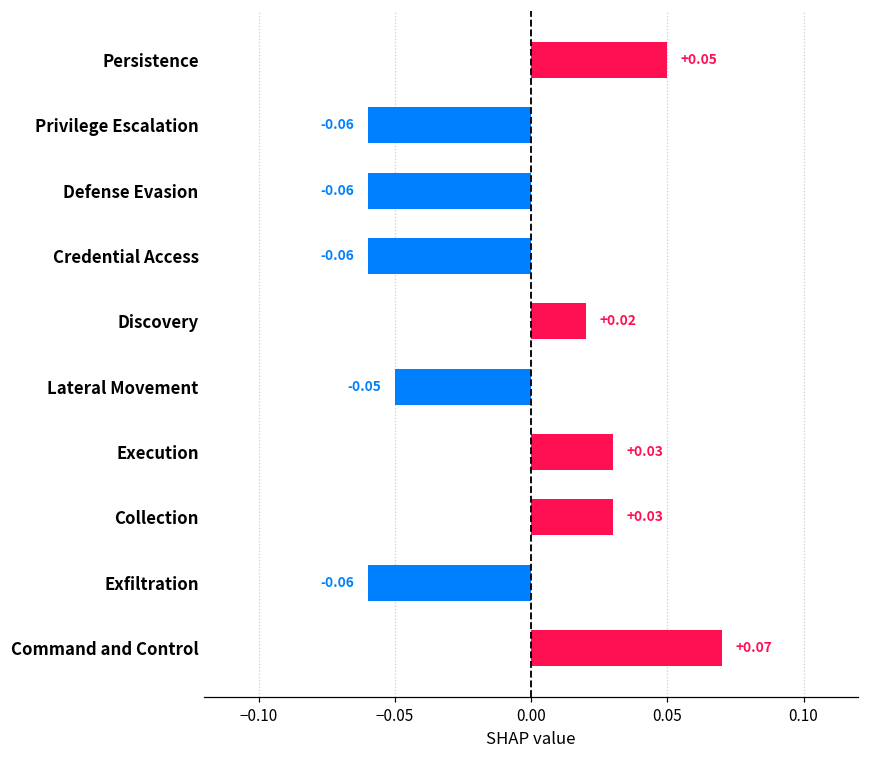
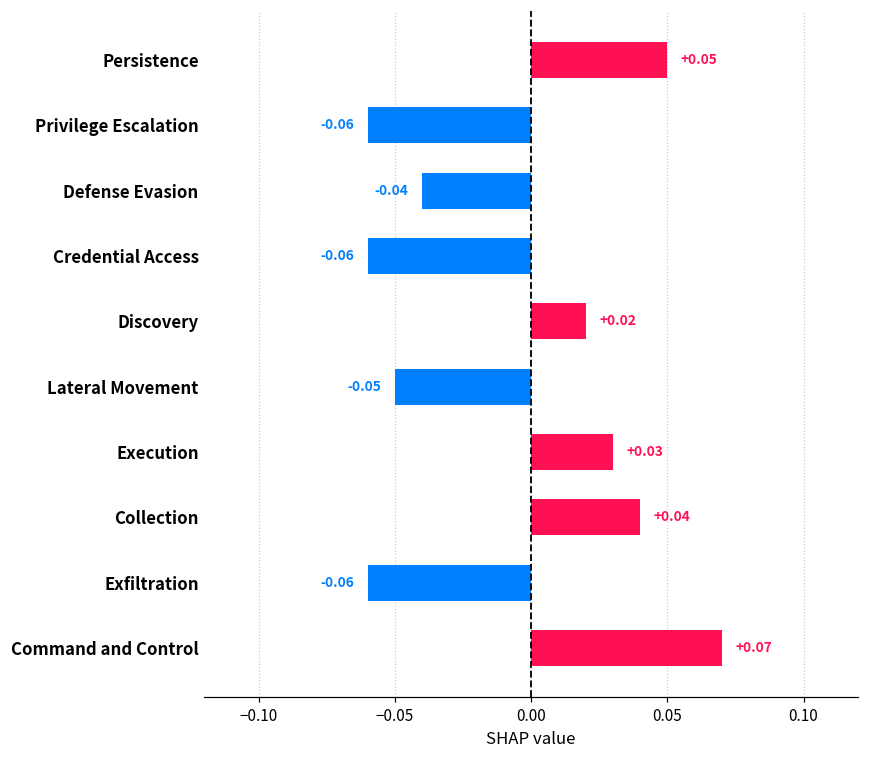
Defense Evasion: -0.06 -> -0.04
Collection: +0.03 -> +0.04
